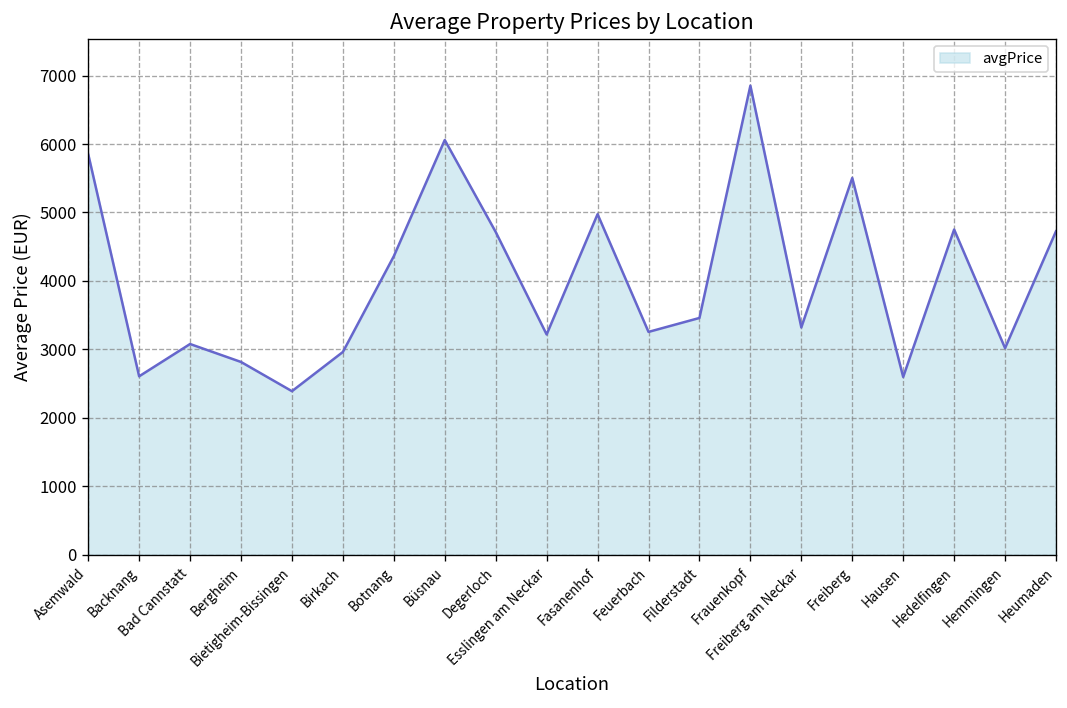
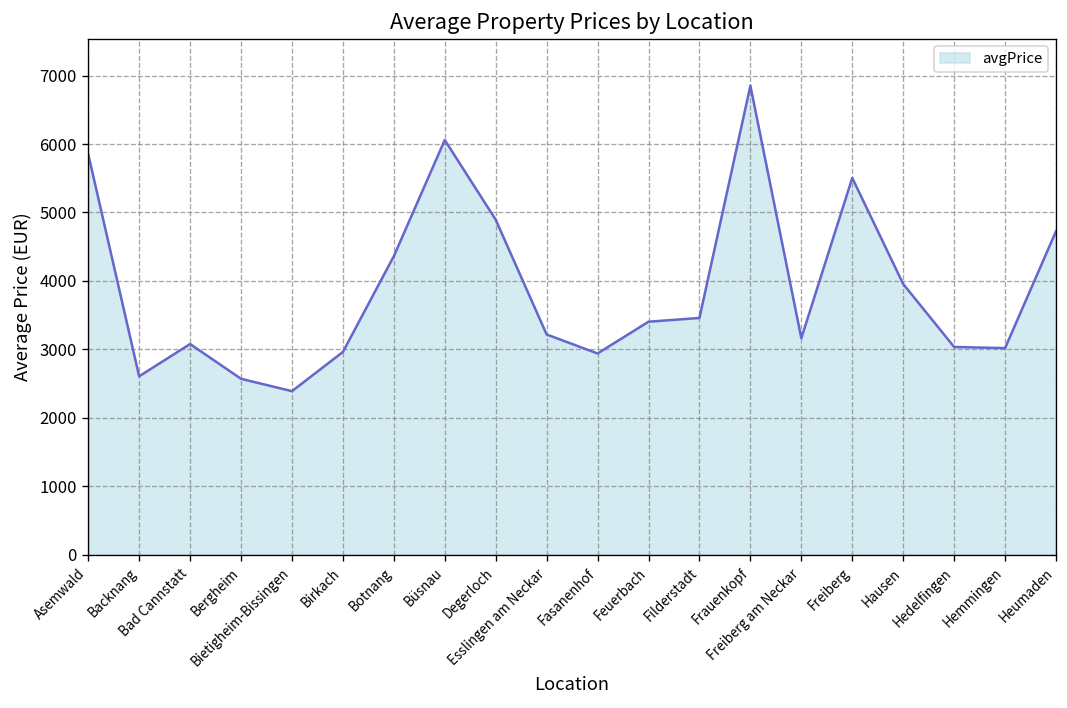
Bergheim: 2800 -> 2600
Degerloch: 4700 -> 4900
Fasanenhof: 5000 -> 2900
Feuerbach: 3300 -> 3400
Freiberg am Neckar: 3300 -> 3200
Hausen: 2600 -> 4000
Hedelfingen: 4800 -> 3000
